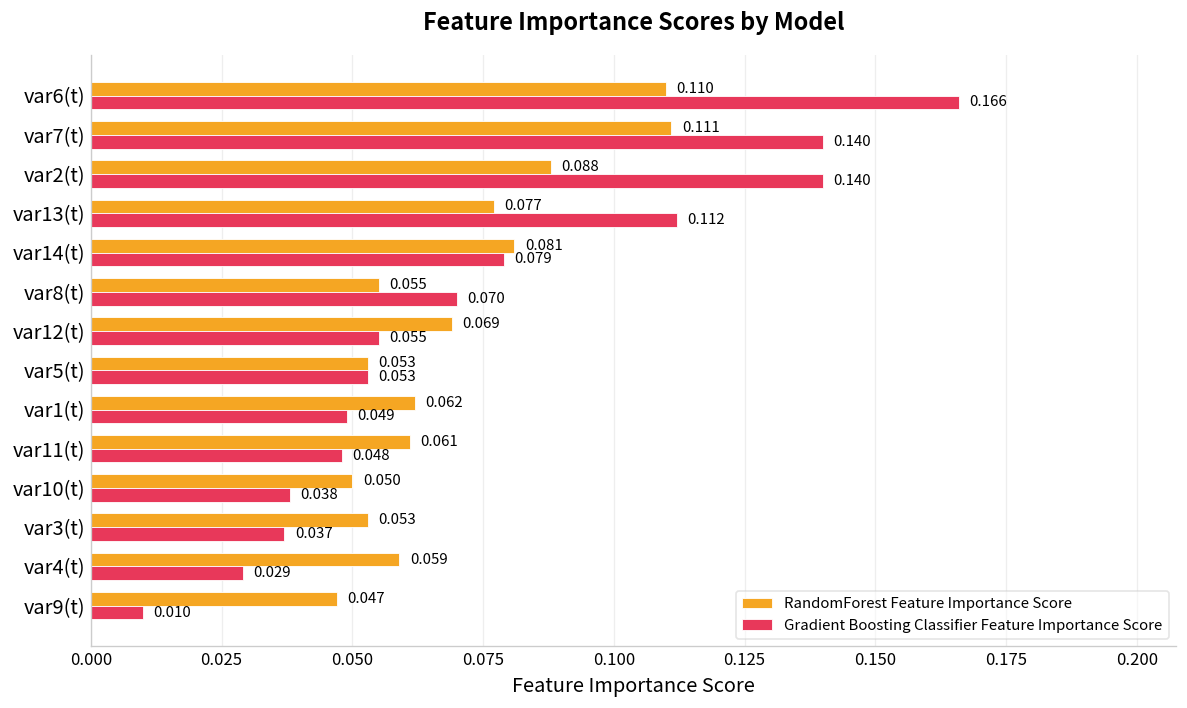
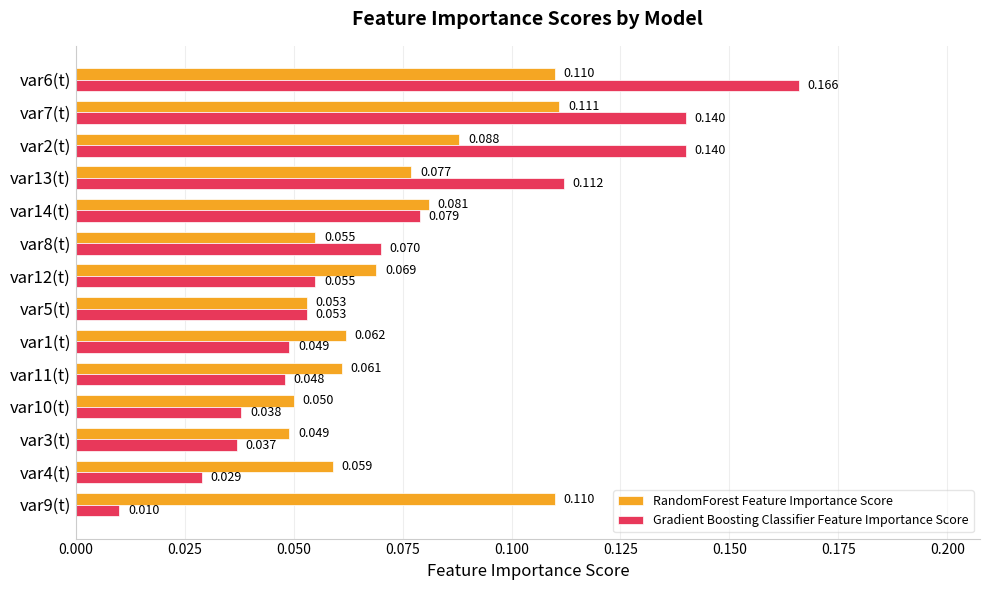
RandomForest Feature Importance Score, var3(t): 0.053 -> 0.049
RandomForest Feature Importance Score, var9(t): 0.047 -> 0.110
